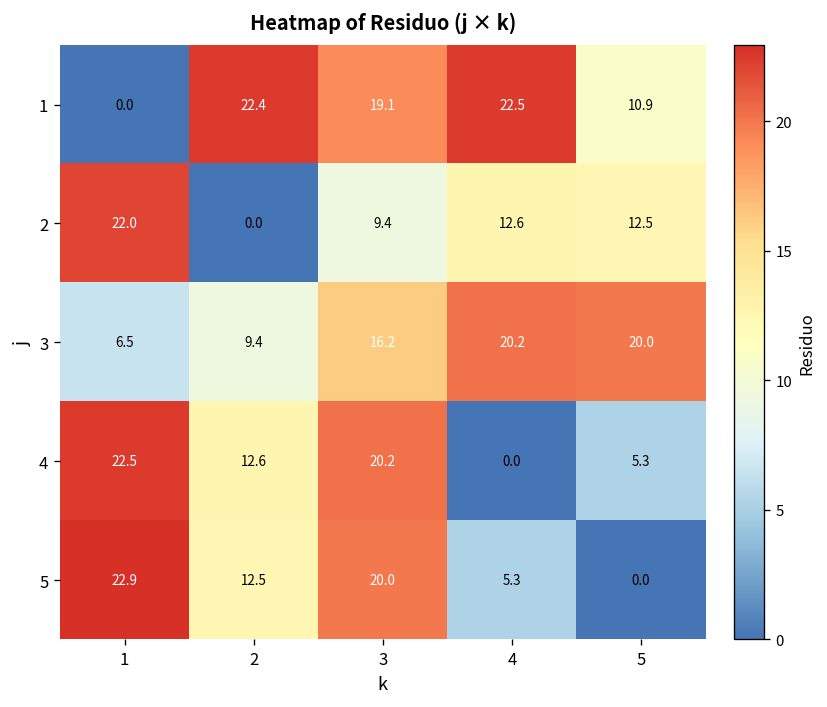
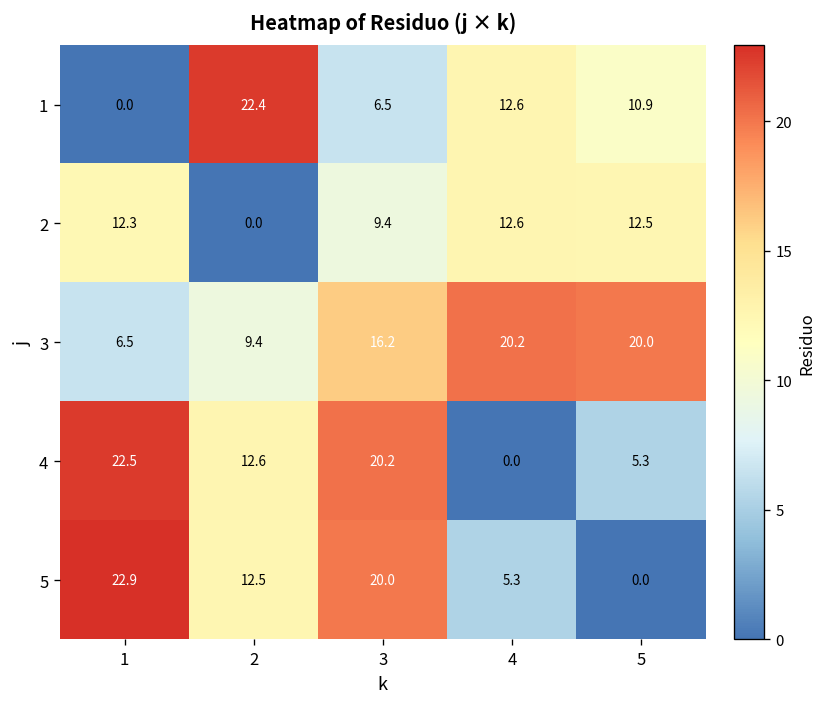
1, 3: 19.1 -> 6.5
1, 4: 22.5 -> 12.6
2, 1: 22.0 -> 12.3
